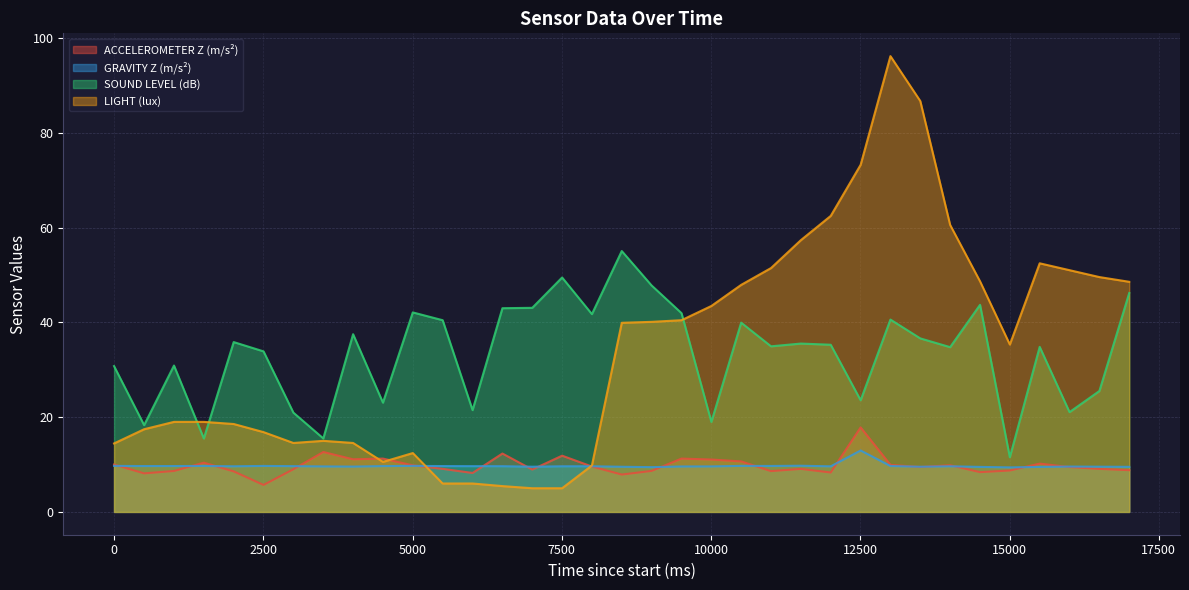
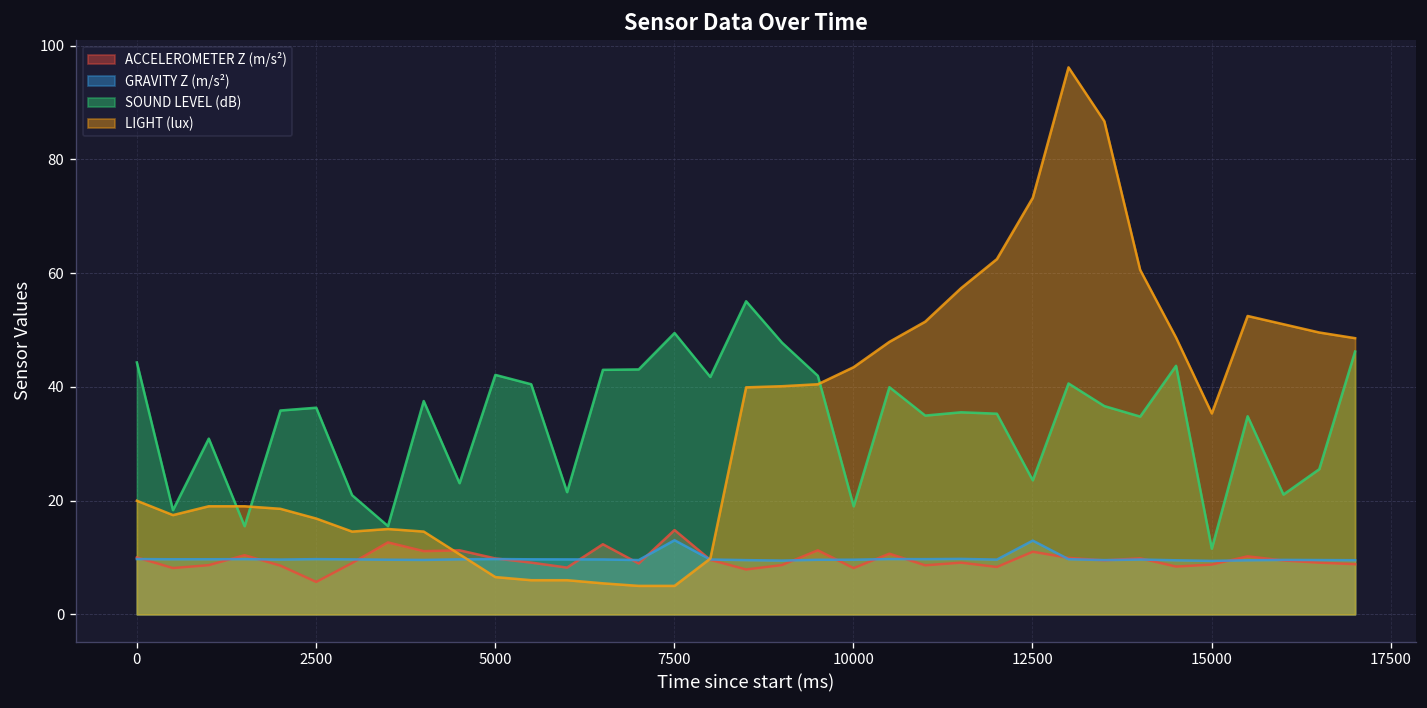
SOUND LEVEL (dB), 0: 31 -> 44
LIGHT (lux), 0: 14 -> 20
SOUND LEVEL (dB), 2500: 34 -> 36
LIGHT (lux), 5000: 12 -> 7
ACCELEROMETER Z (m/s²), 7500: 12 -> 15
GRAVITY Z (m/s²), 7500: 10 -> 13
ACCELEROMETER Z (m/s²), 10000: 11 -> 8
ACCELEROMETER Z (m/s²), 12500: 18 -> 11
